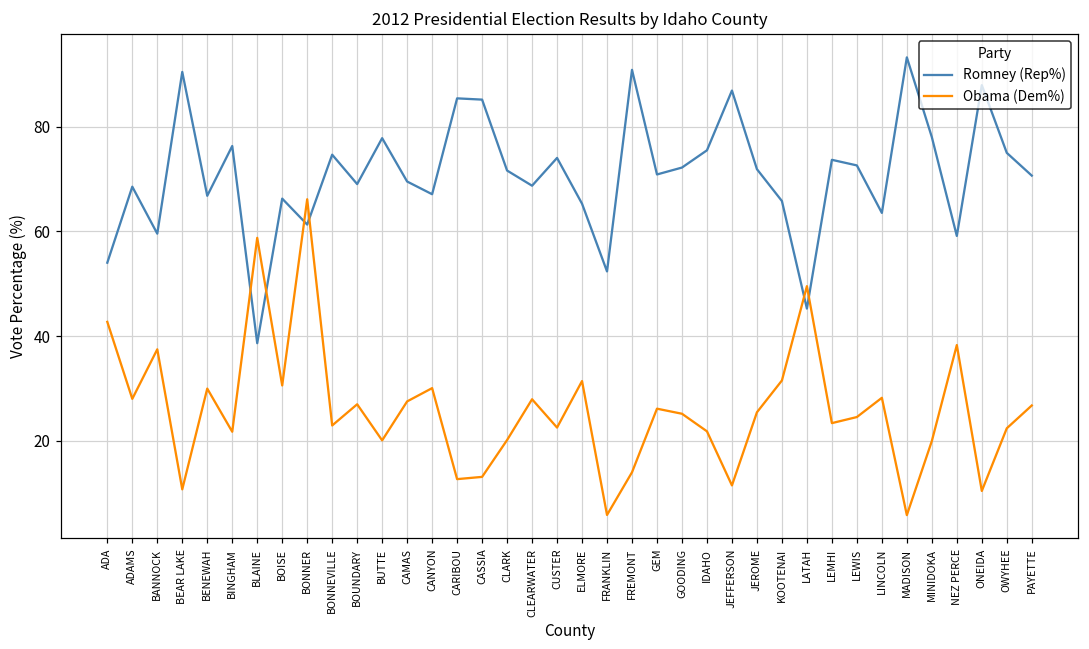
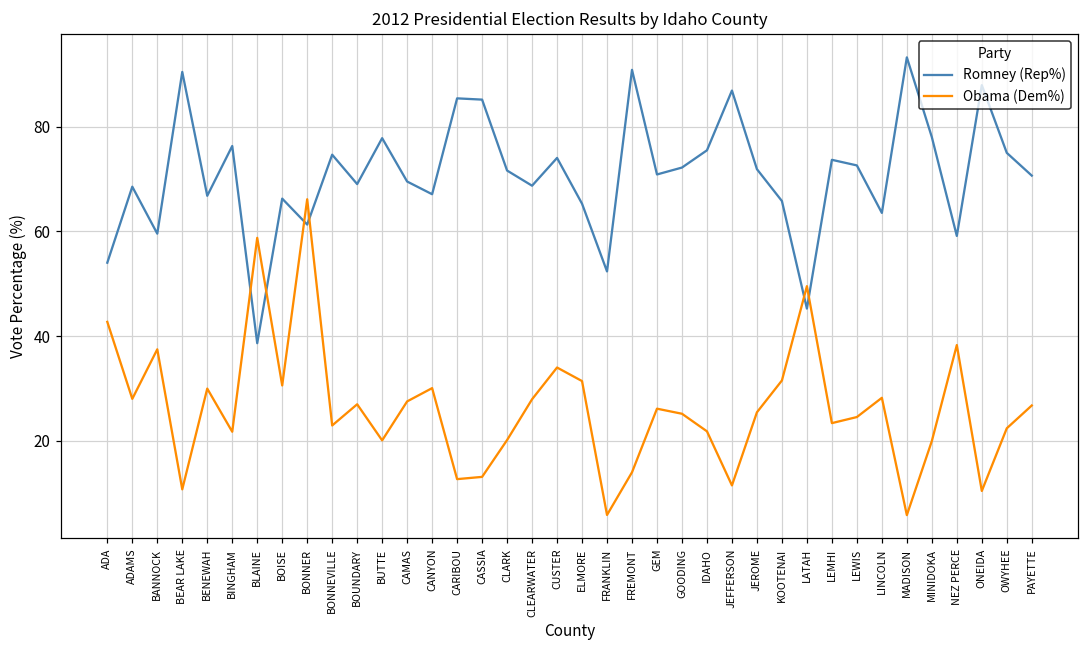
Obama (Dem%), CUSTER: 23 -> 34
